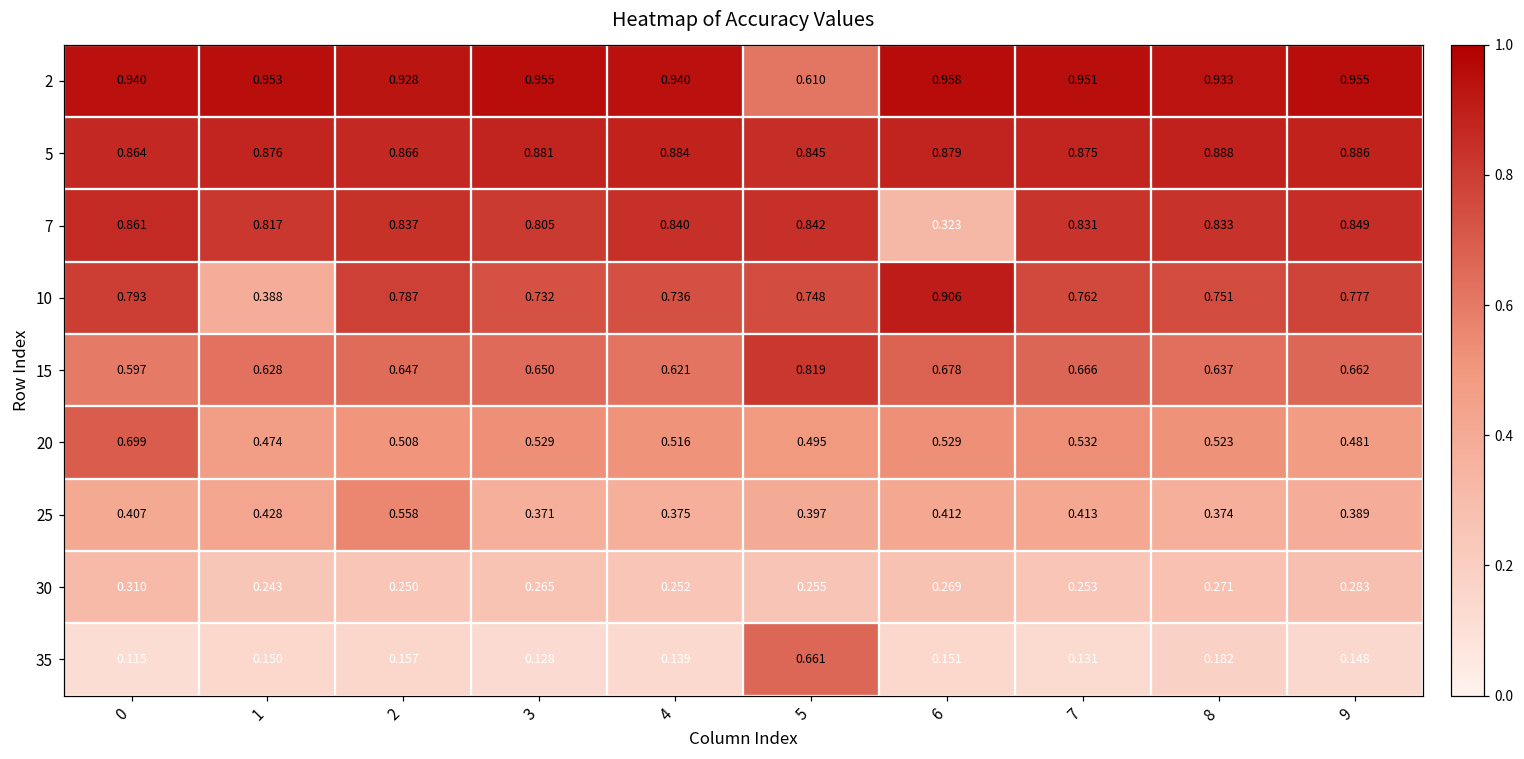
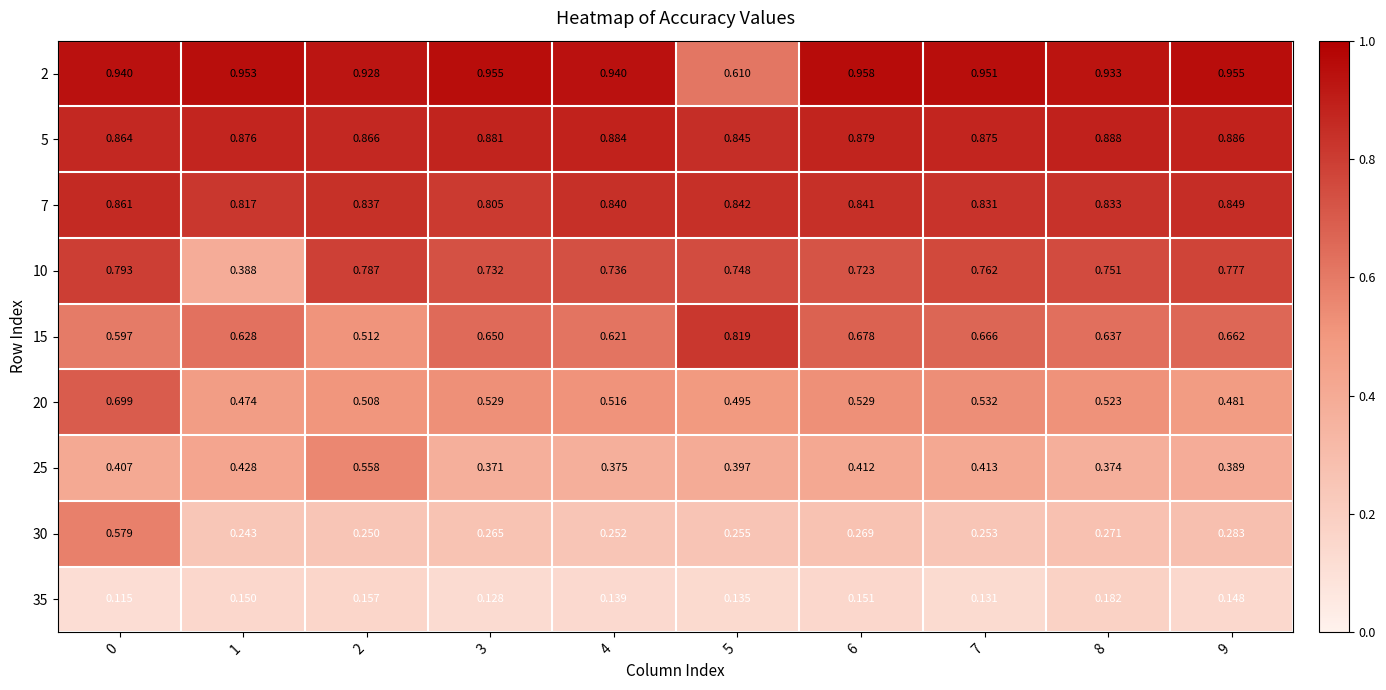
7, 6: 0.323 -> 0.841
10, 6: 0.906 -> 0.723
15, 2: 0.647 -> 0.512
30, 0: 0.310 -> 0.579
35, 5: 0.661 -> 0.135
